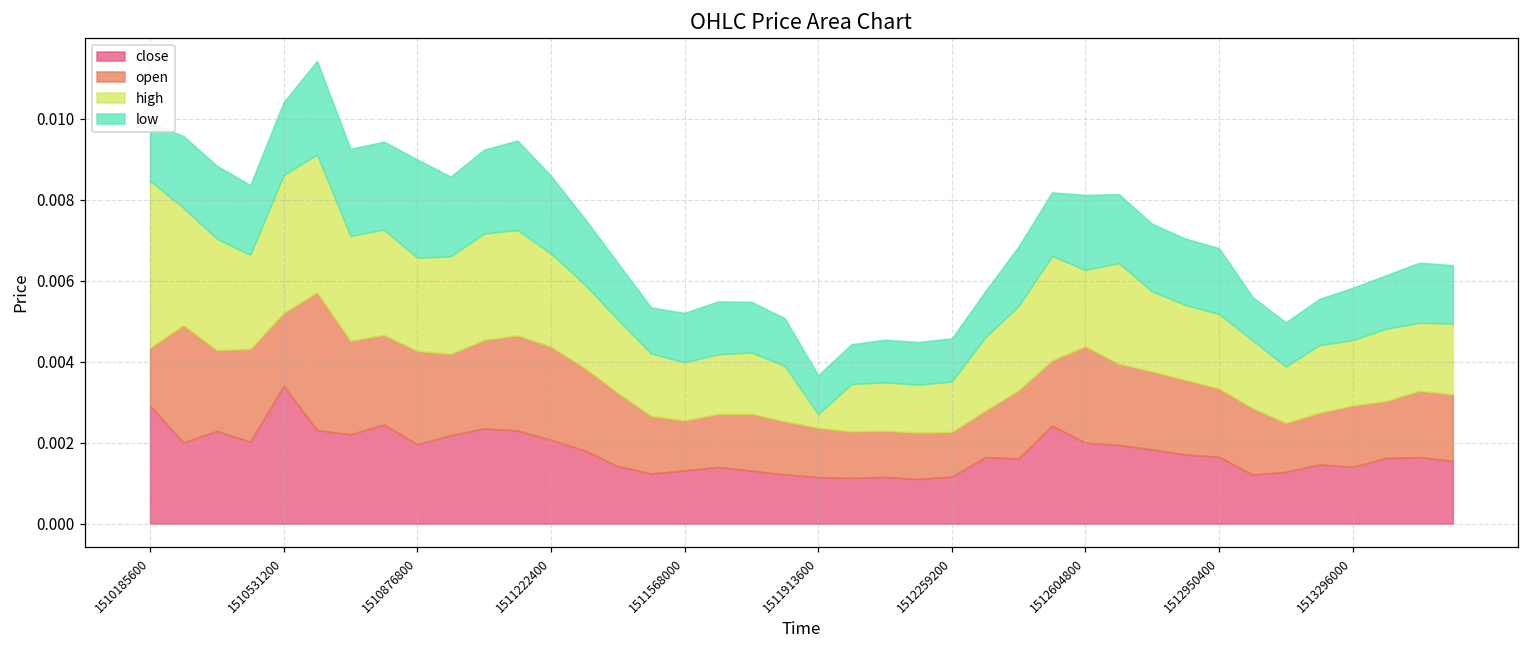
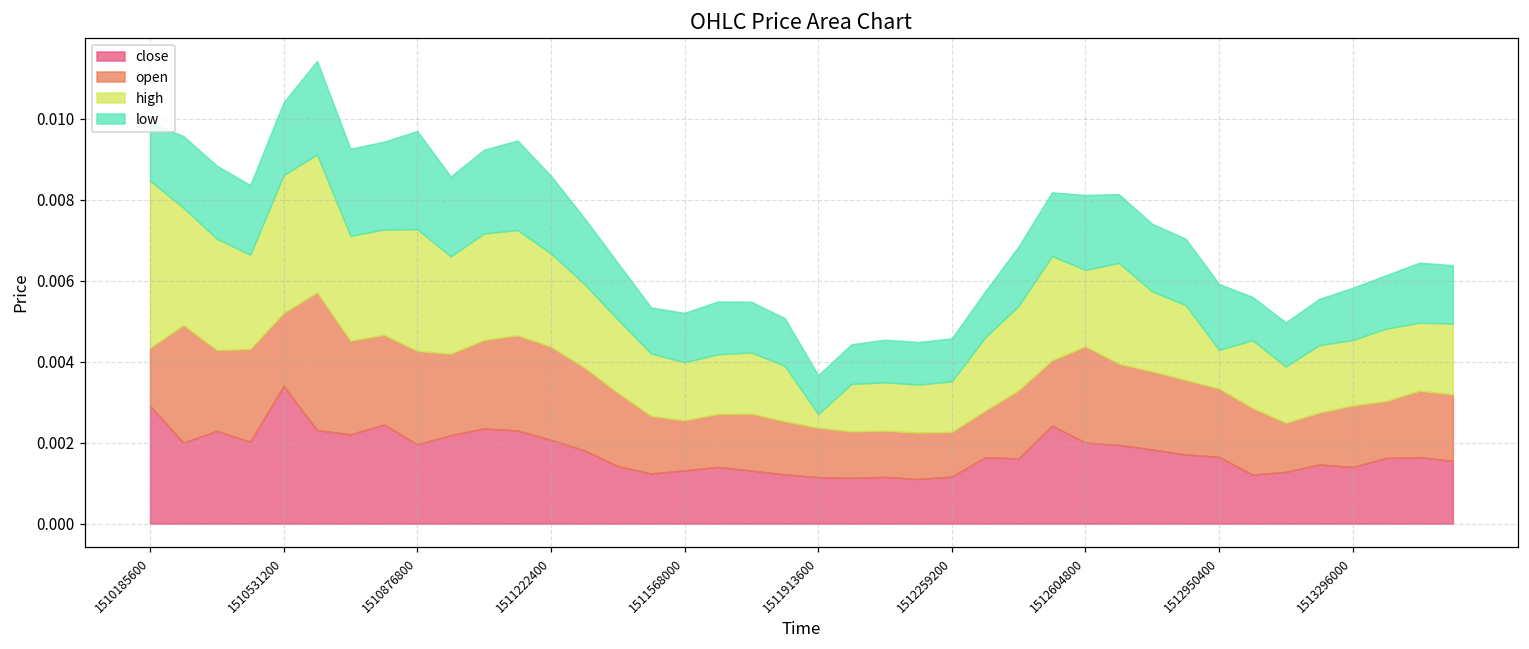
high, 1510876800: 0.0023 -> 0.0030
high, 1512950400: 0.0018 -> 0.0010
